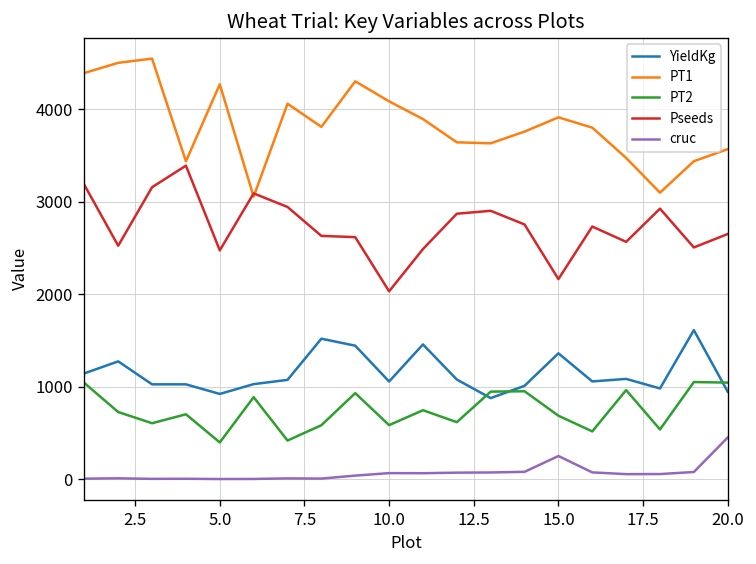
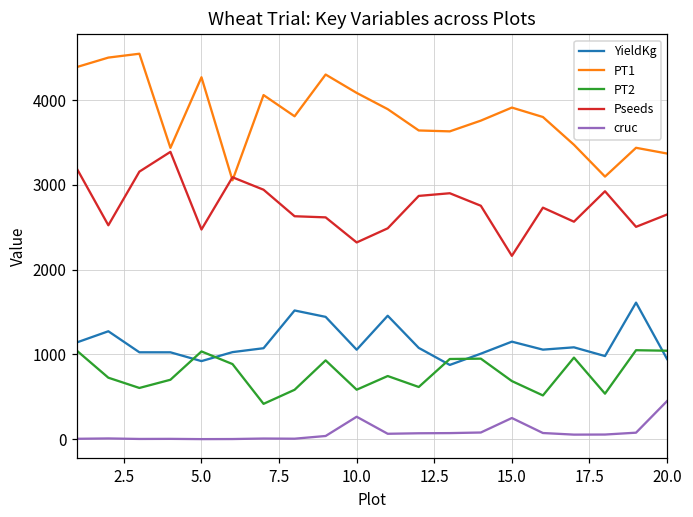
PT2, 5.0: 400 -> 1000
Pseeds, 10.0: 2000 -> 2300
cruc, 10.0: 100 -> 300
YieldKg, 15.0: 1400 -> 1200
PT1, 20.0: 3600 -> 3400
